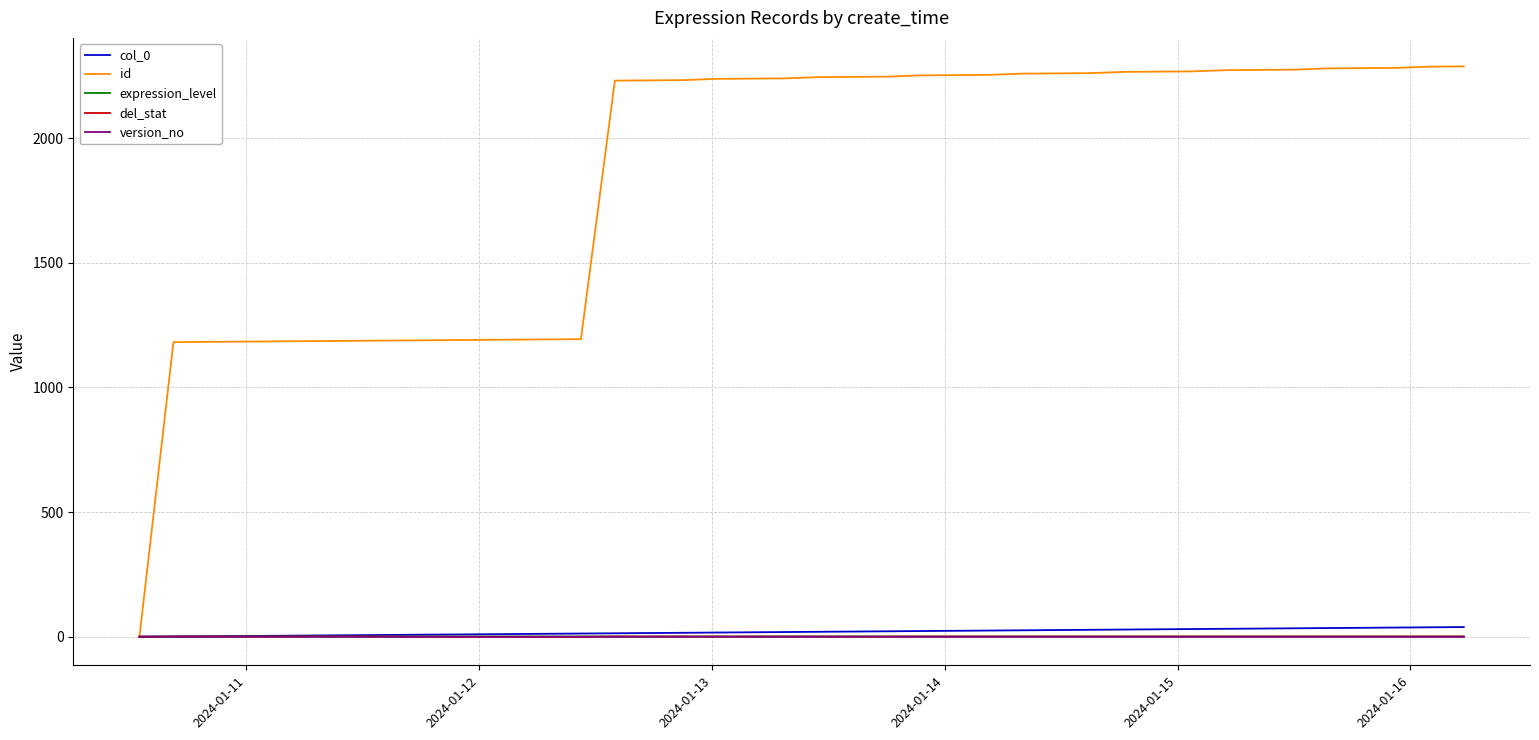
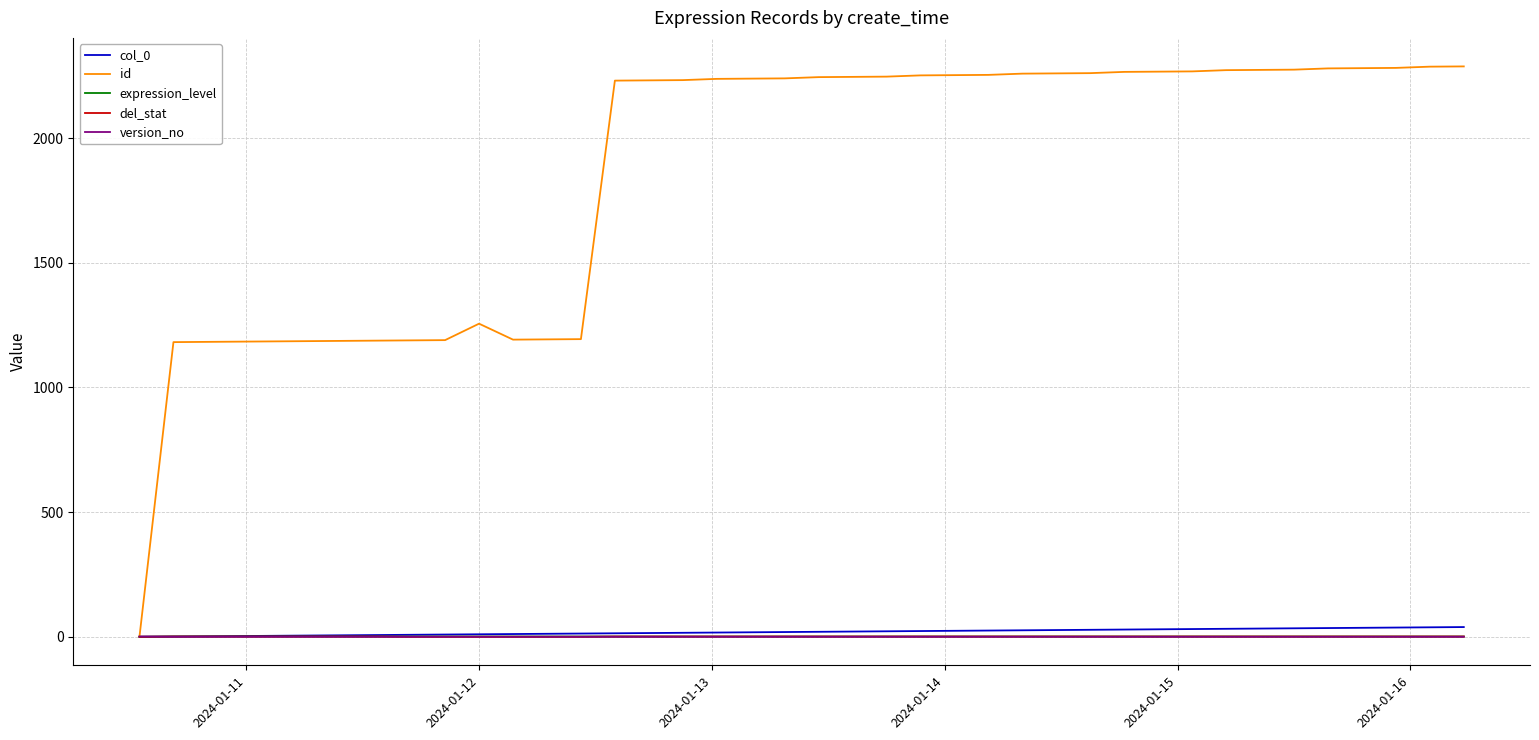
id, 2024-01-12: 1190 -> 1260
